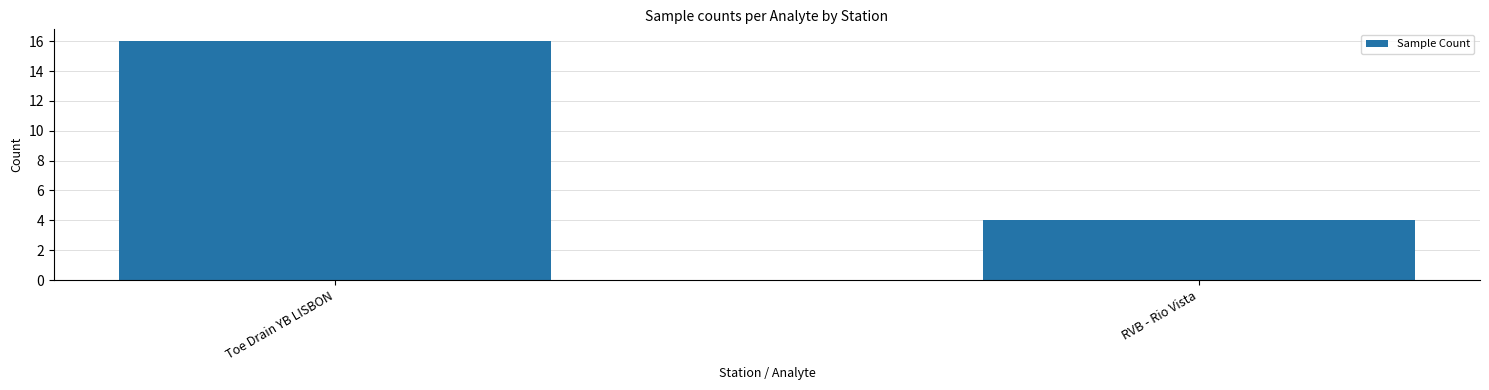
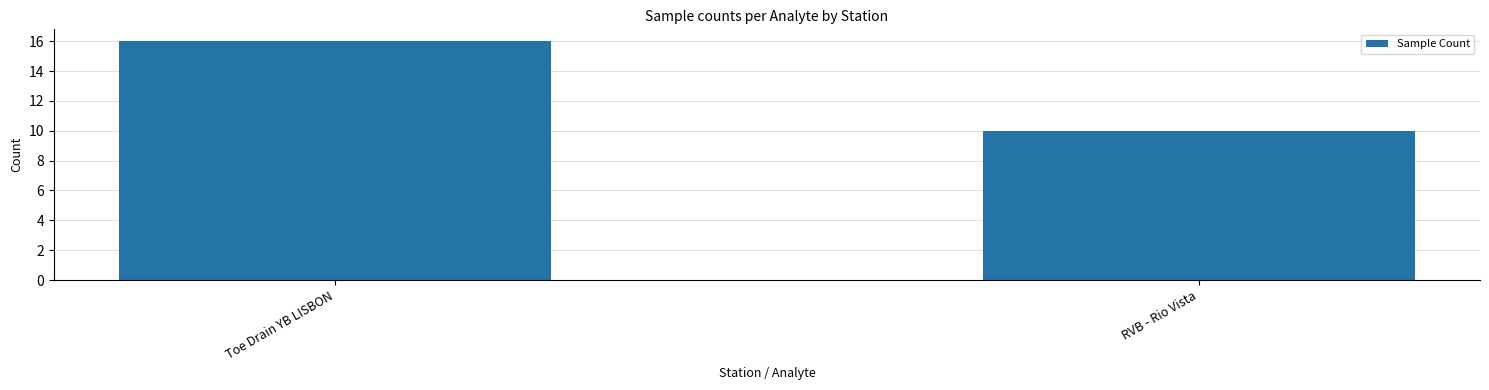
RVB - Rio Vista: 4 -> 10
